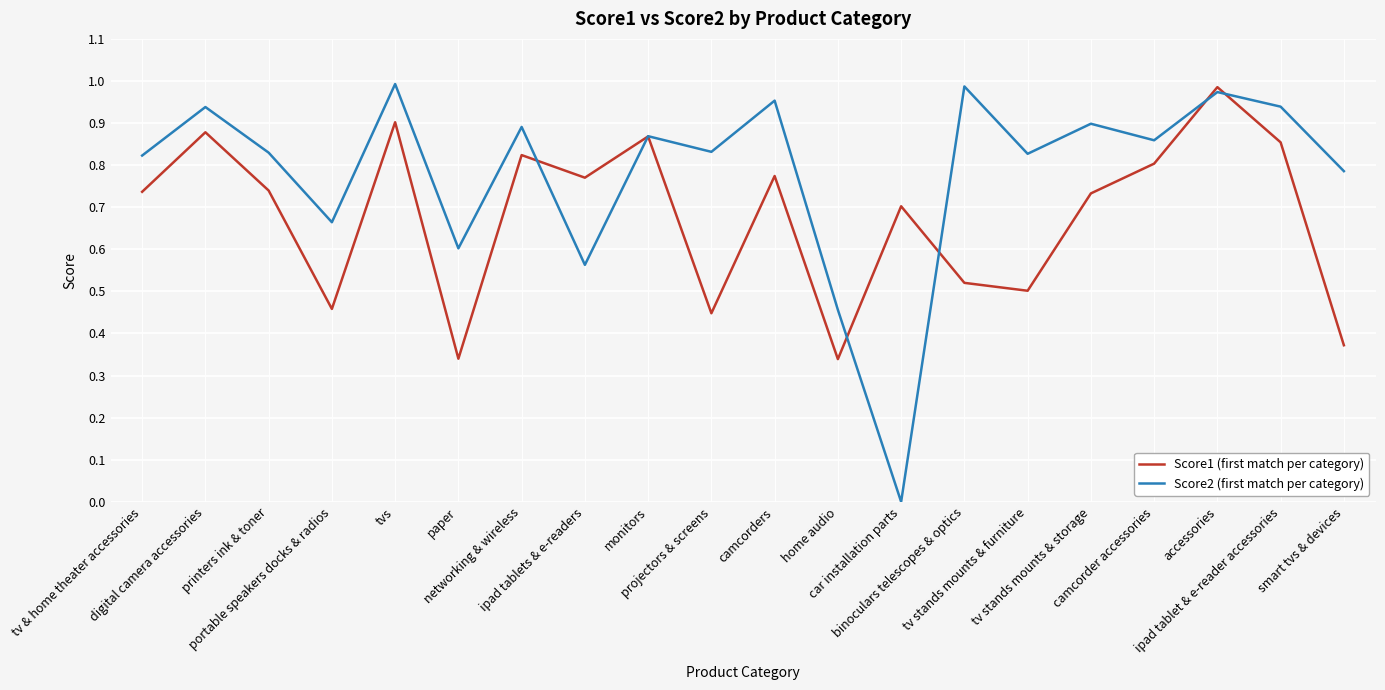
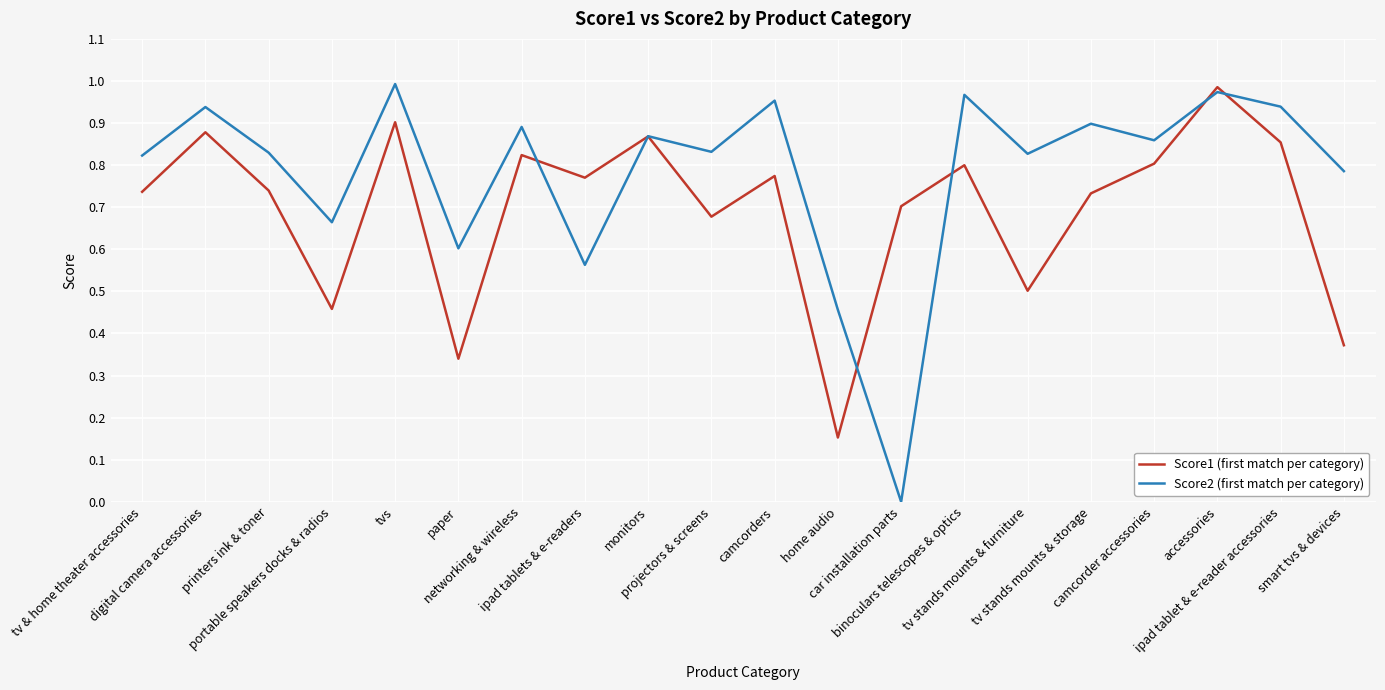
Score1 (first match per category), projectors & screens: 0.45 -> 0.68
Score1 (first match per category), home audio: 0.34 -> 0.15
Score1 (first match per category), binoculars telescopes & optics: 0.52 -> 0.80
Score2 (first match per category), binoculars telescopes & optics: 0.99 -> 0.97
